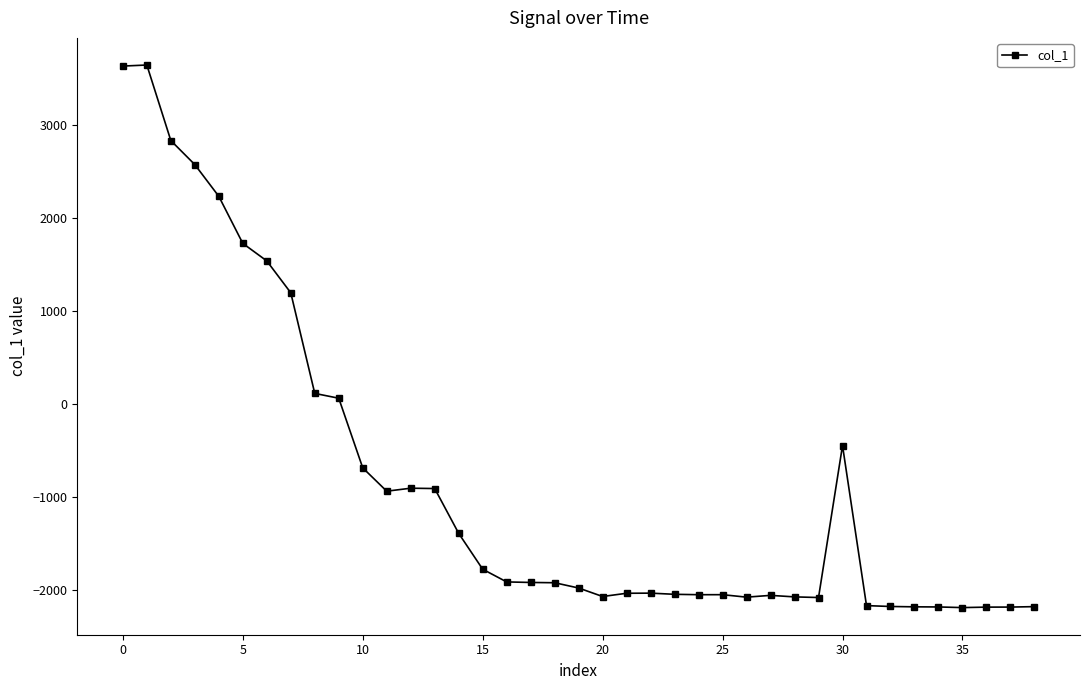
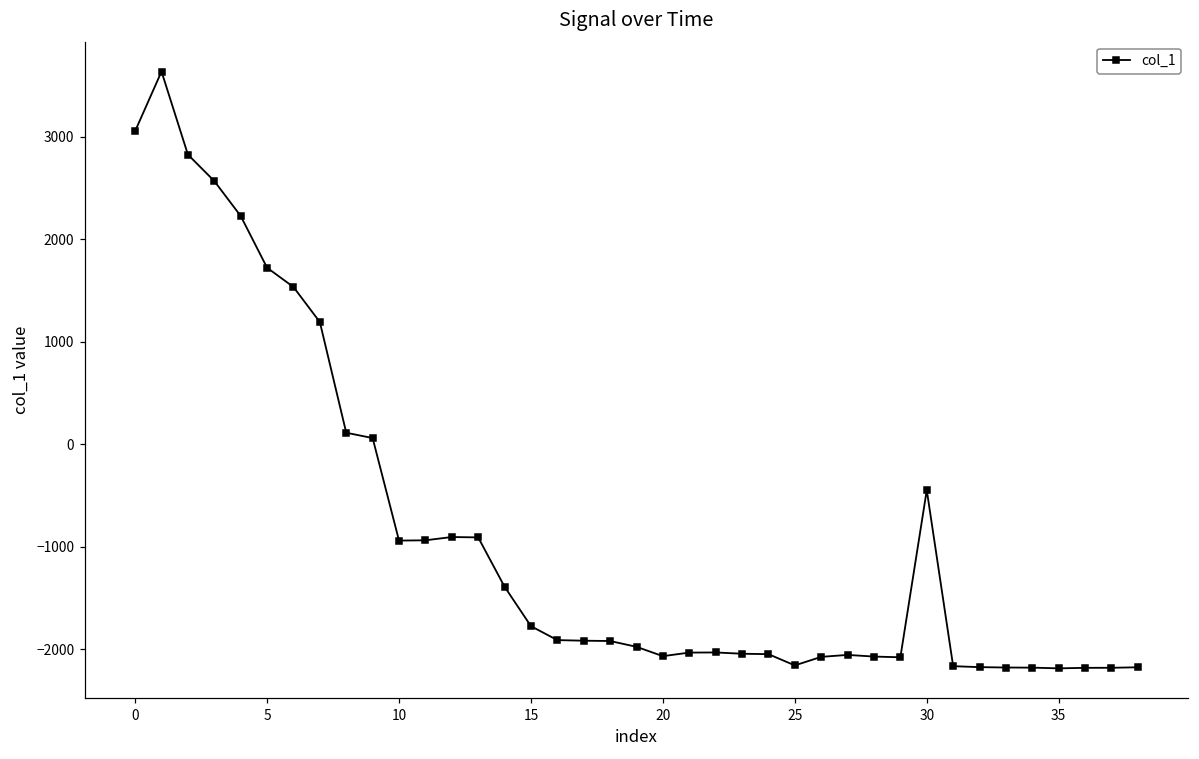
0: 3600 -> 3100
10: -700 -> -900
25: -2000 -> -2200
